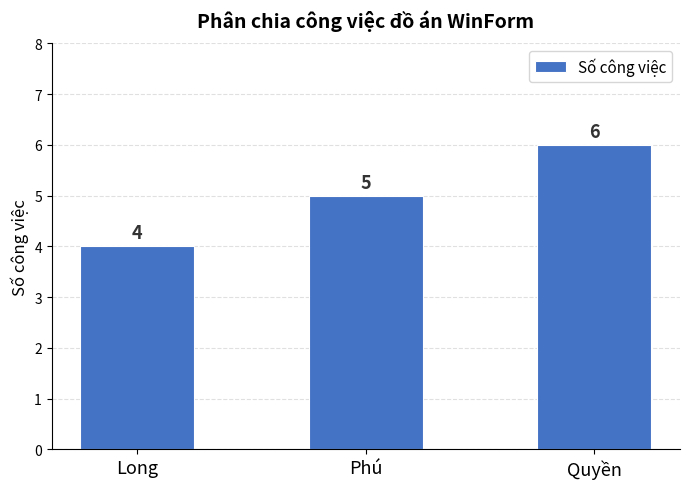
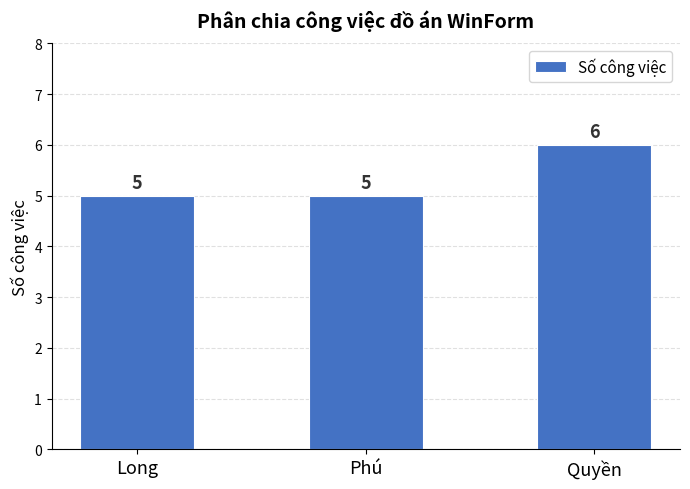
Long: 4 -> 5
